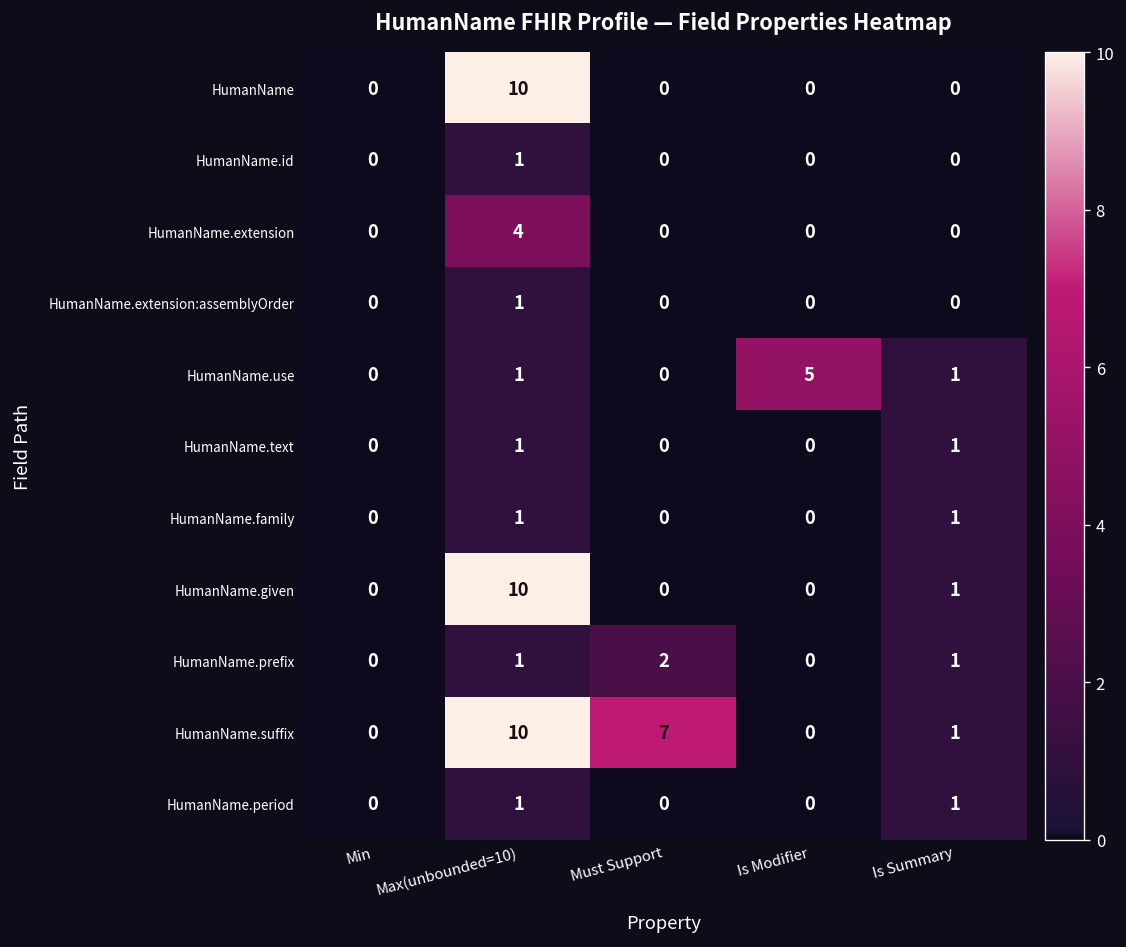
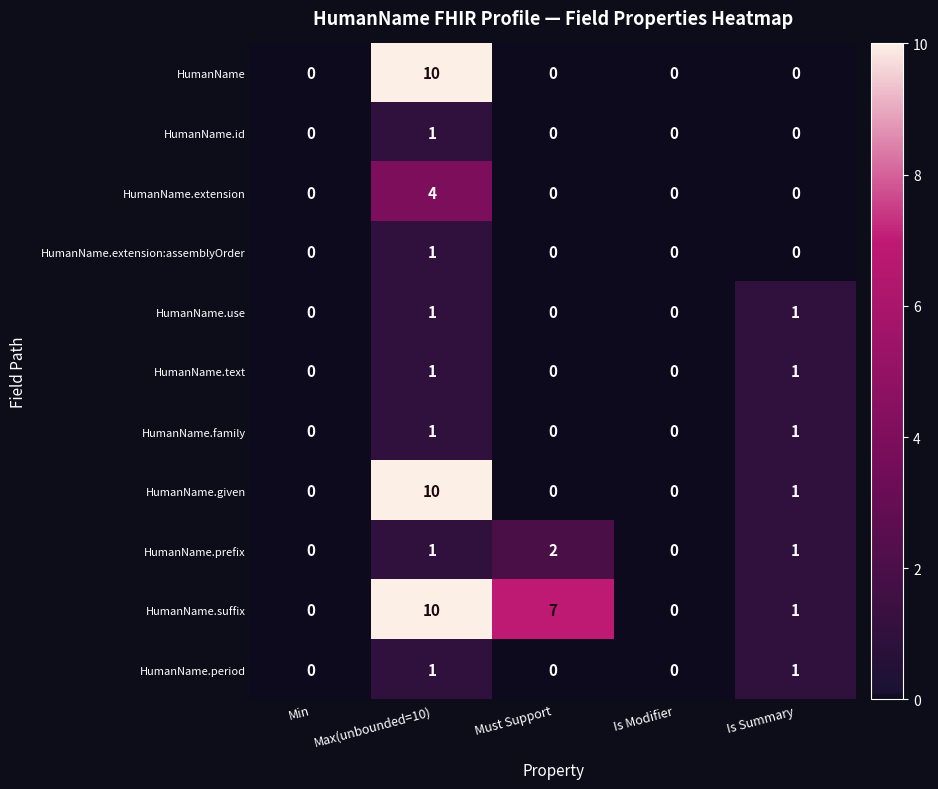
HumanName.use, Is Modifier: 5 -> 0
